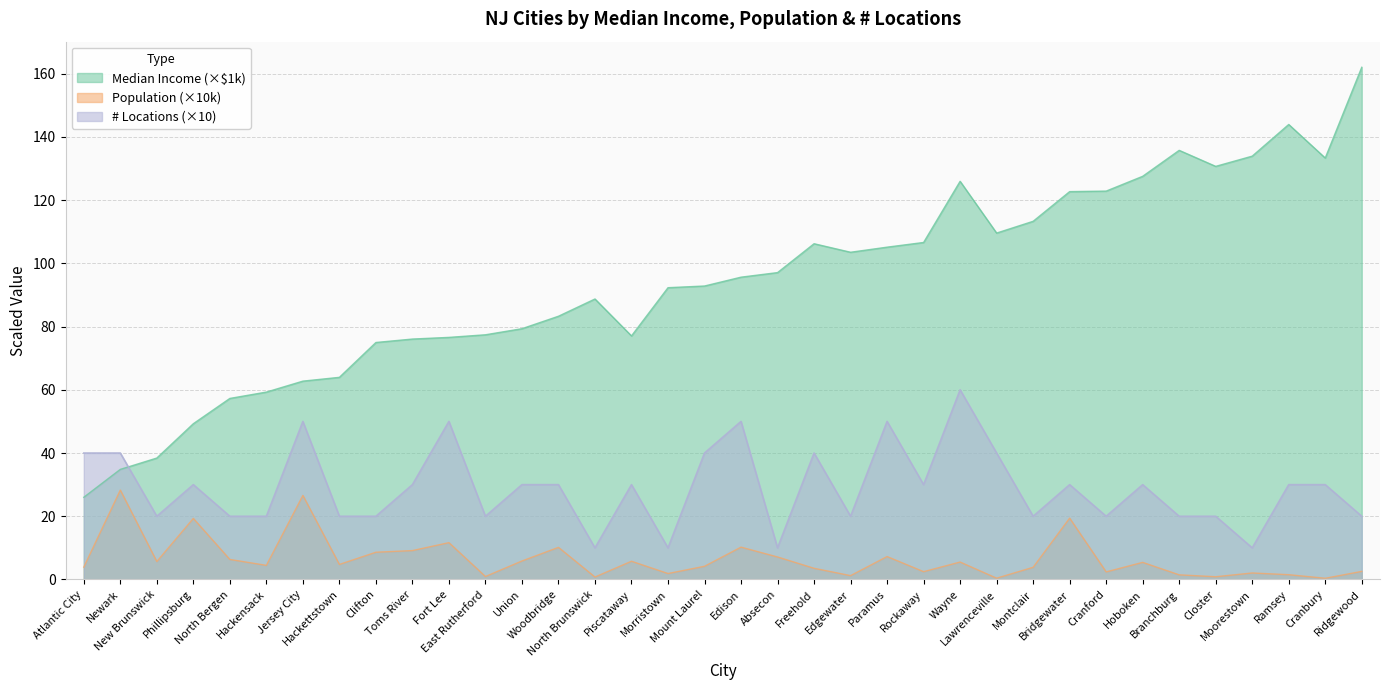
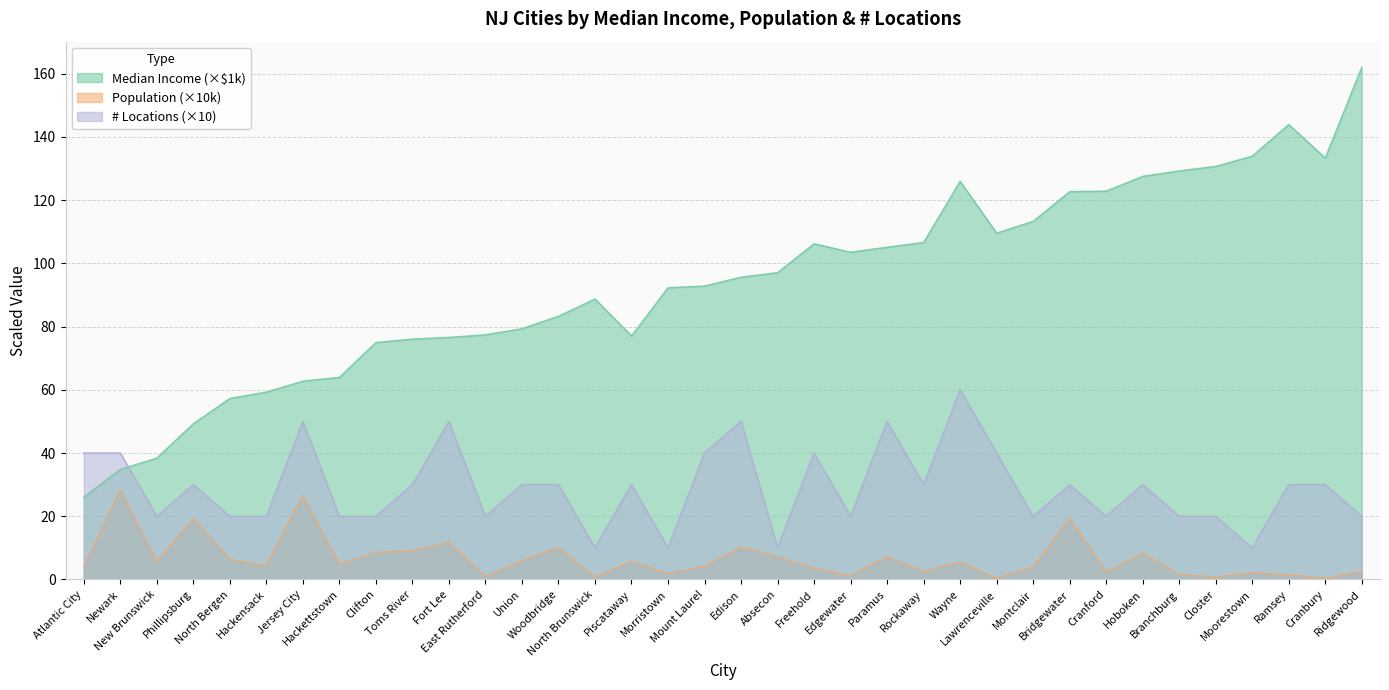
Population (×10k), Hoboken: 5 -> 8
Median Income (×$1k), Branchburg: 136 -> 129
